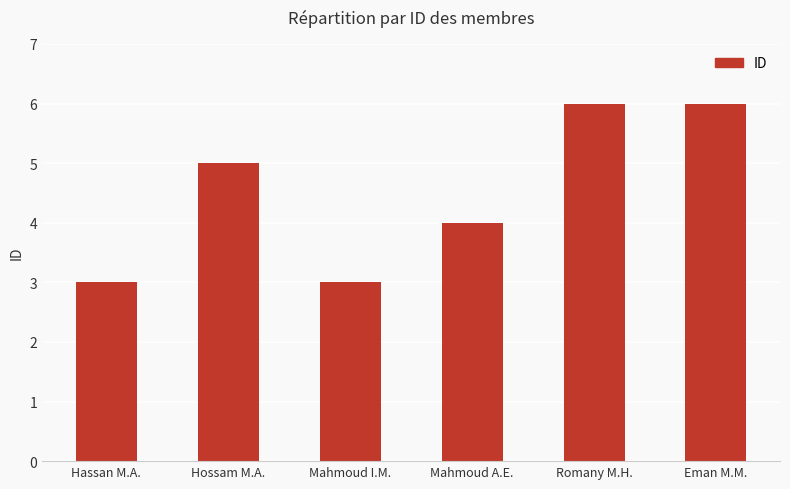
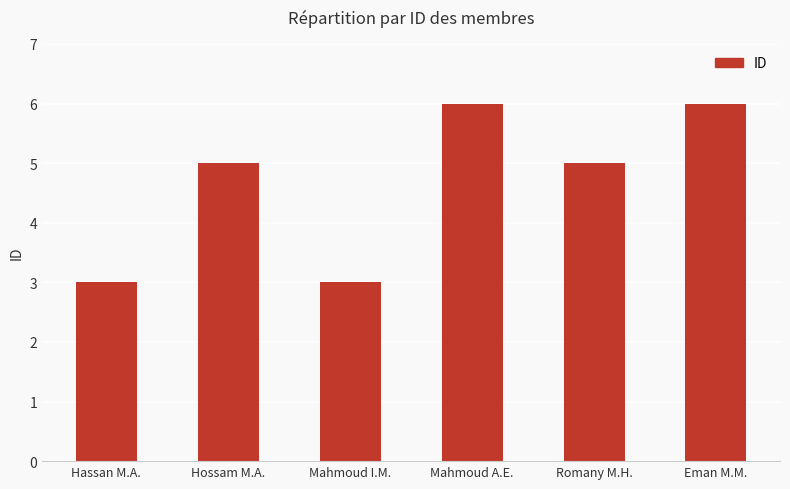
Mahmoud A.E.: 4 -> 6
Romany M.H.: 6 -> 5
